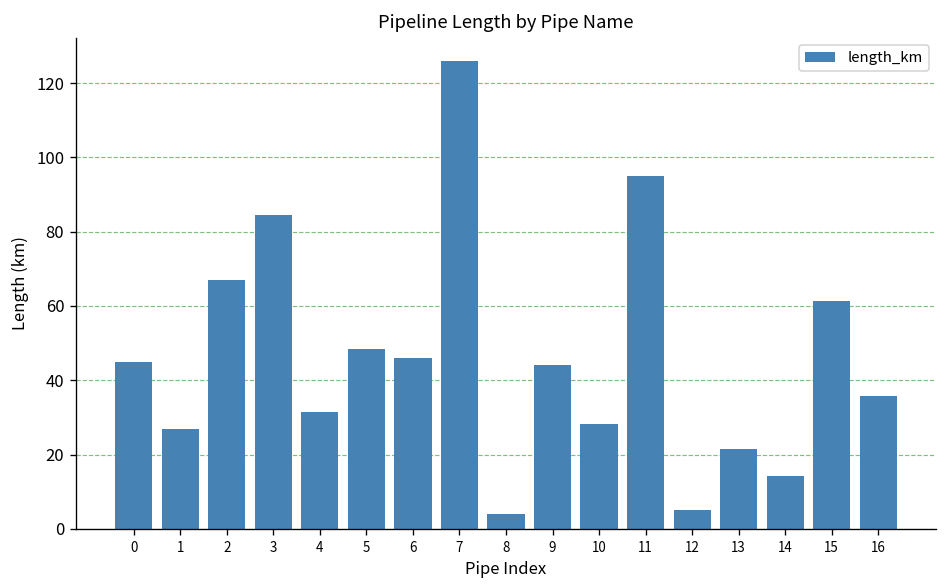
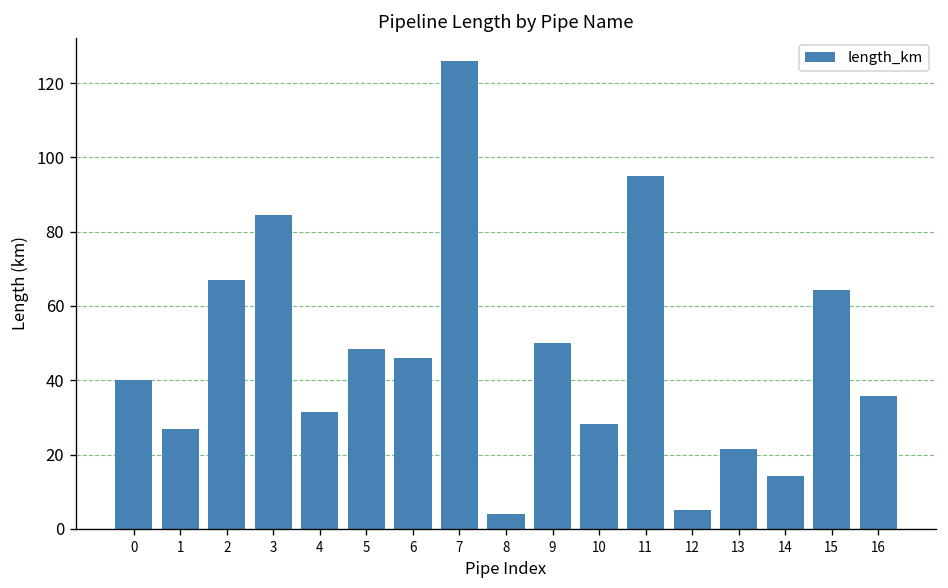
0: 45 -> 40
9: 44 -> 50
15: 61 -> 64
